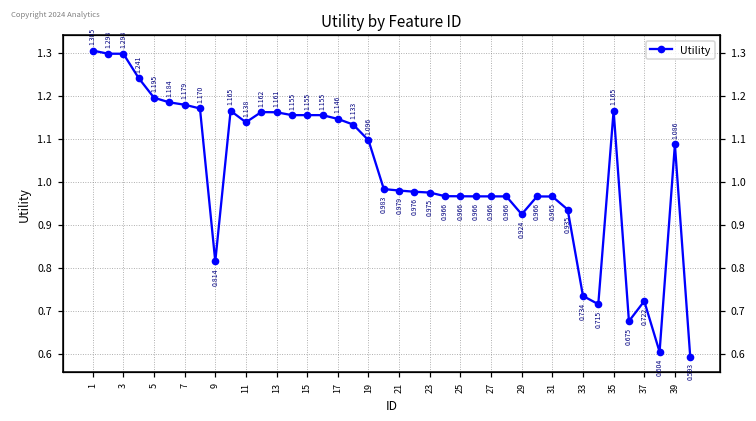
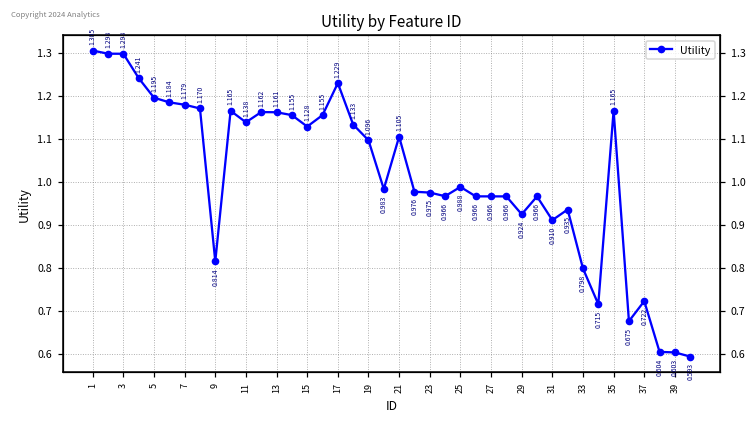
15: 1.155 -> 1.128
17: 1.146 -> 1.229
21: 0.979 -> 1.105
25: 0.966 -> 0.988
31: 0.965 -> 0.910
33: 0.734 -> 0.798
39: 1.086 -> 0.603
